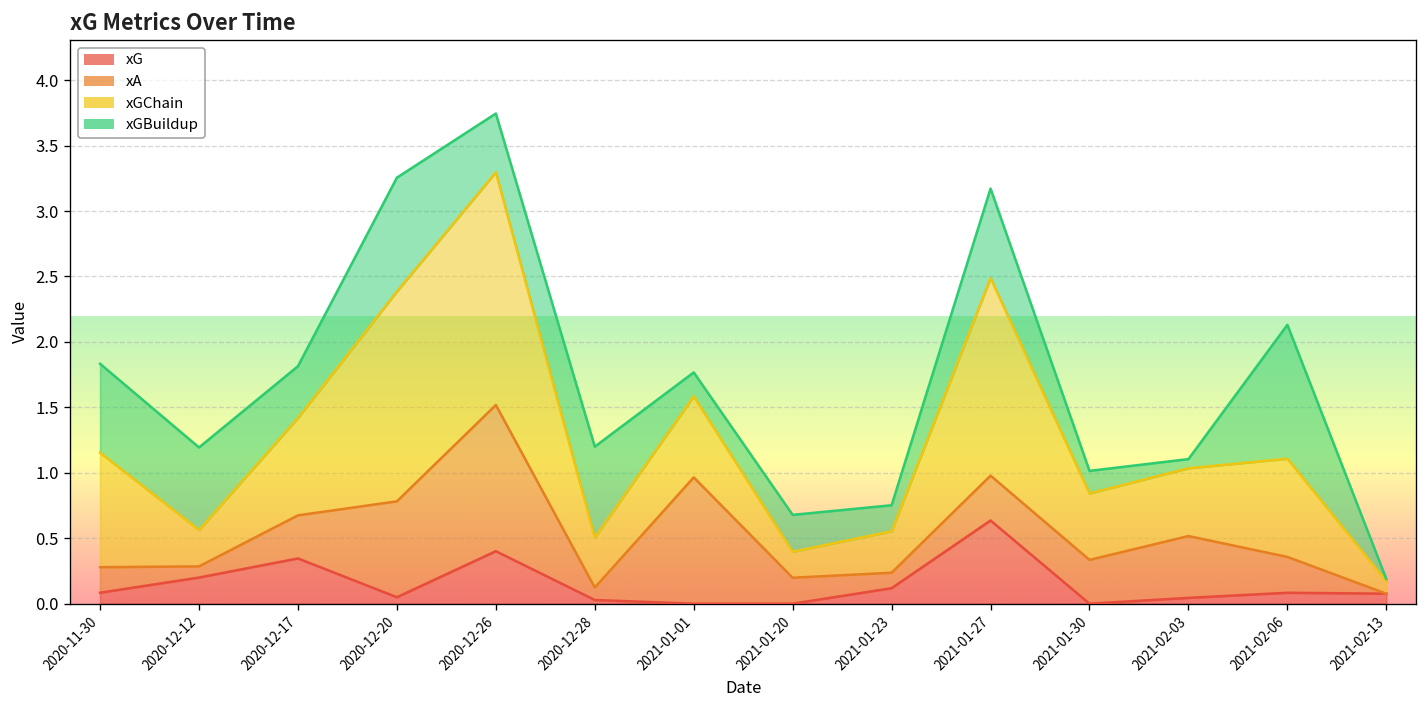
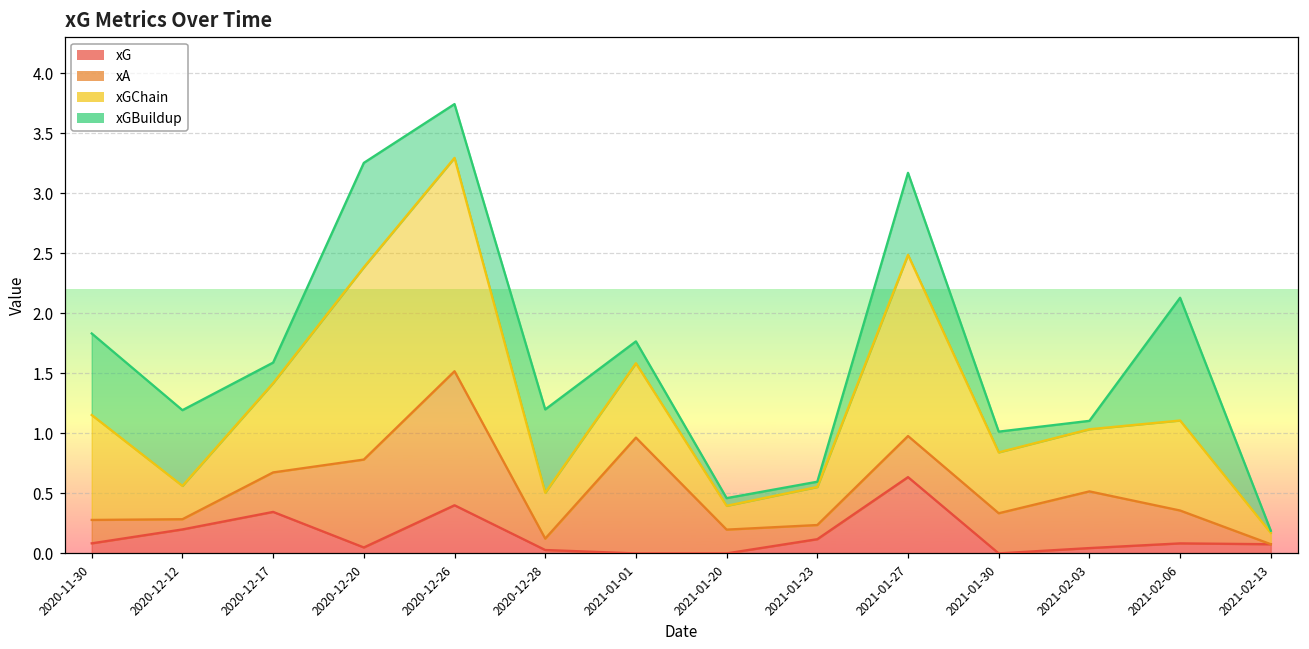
xGBuildup, 2020-12-17: 0.40 -> 0.17
xGBuildup, 2021-01-20: 0.28 -> 0.06
xGBuildup, 2021-01-23: 0.20 -> 0.04
